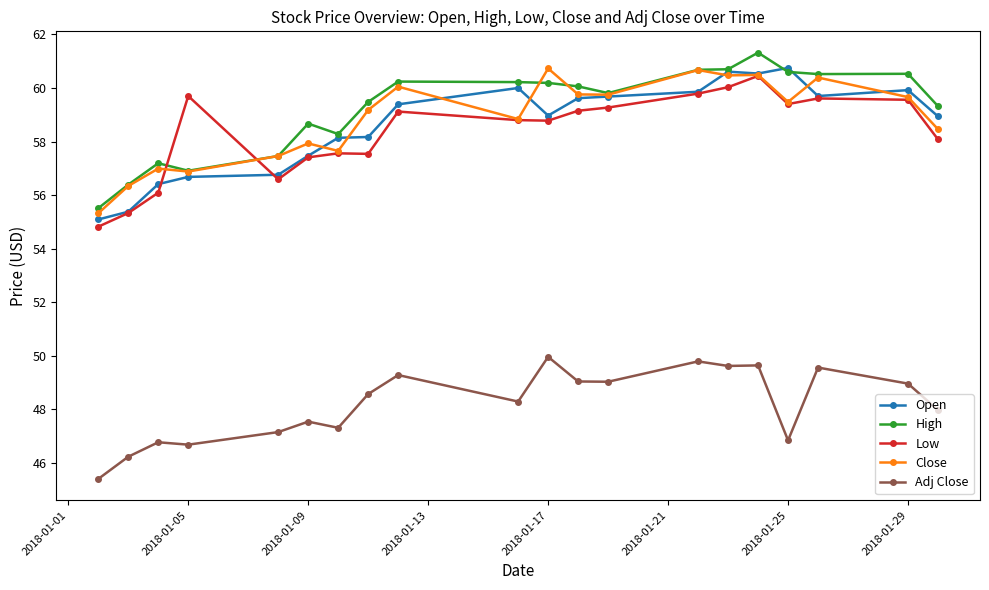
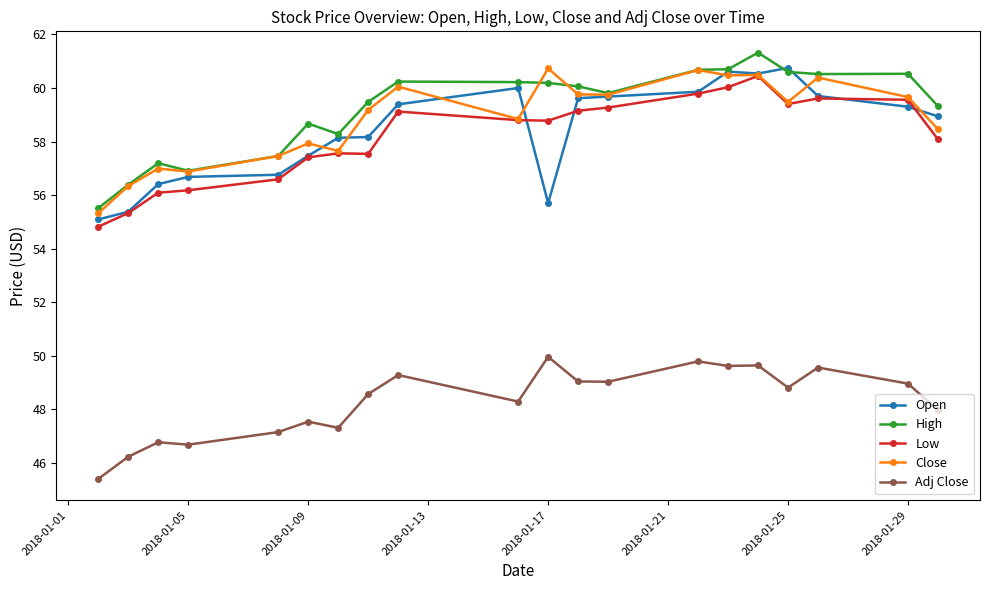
Low, 2018-01-05: 59.7 -> 56.2
Open, 2018-01-17: 59.0 -> 55.7
Adj Close, 2018-01-25: 46.8 -> 48.8
Open, 2018-01-29: 59.9 -> 59.3
